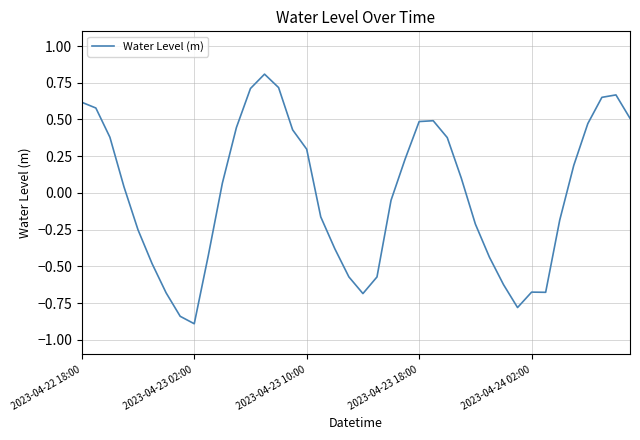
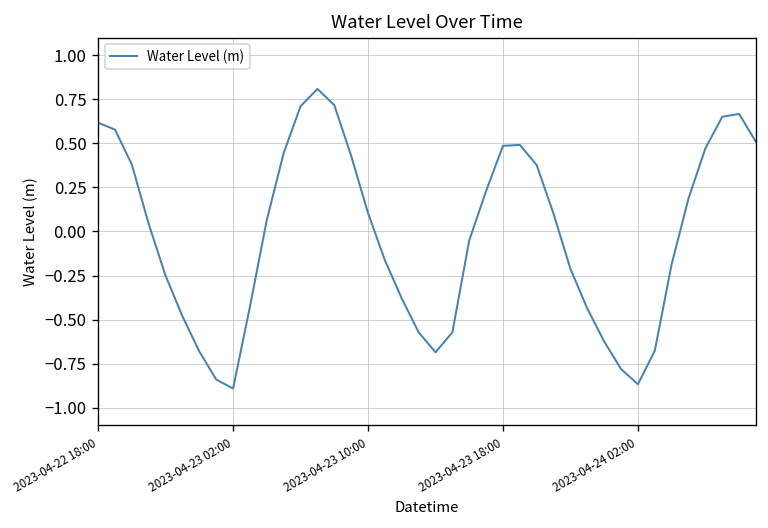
2023-04-23 10:00: 0.30 -> 0.10
2023-04-24 02:00: -0.68 -> -0.87
